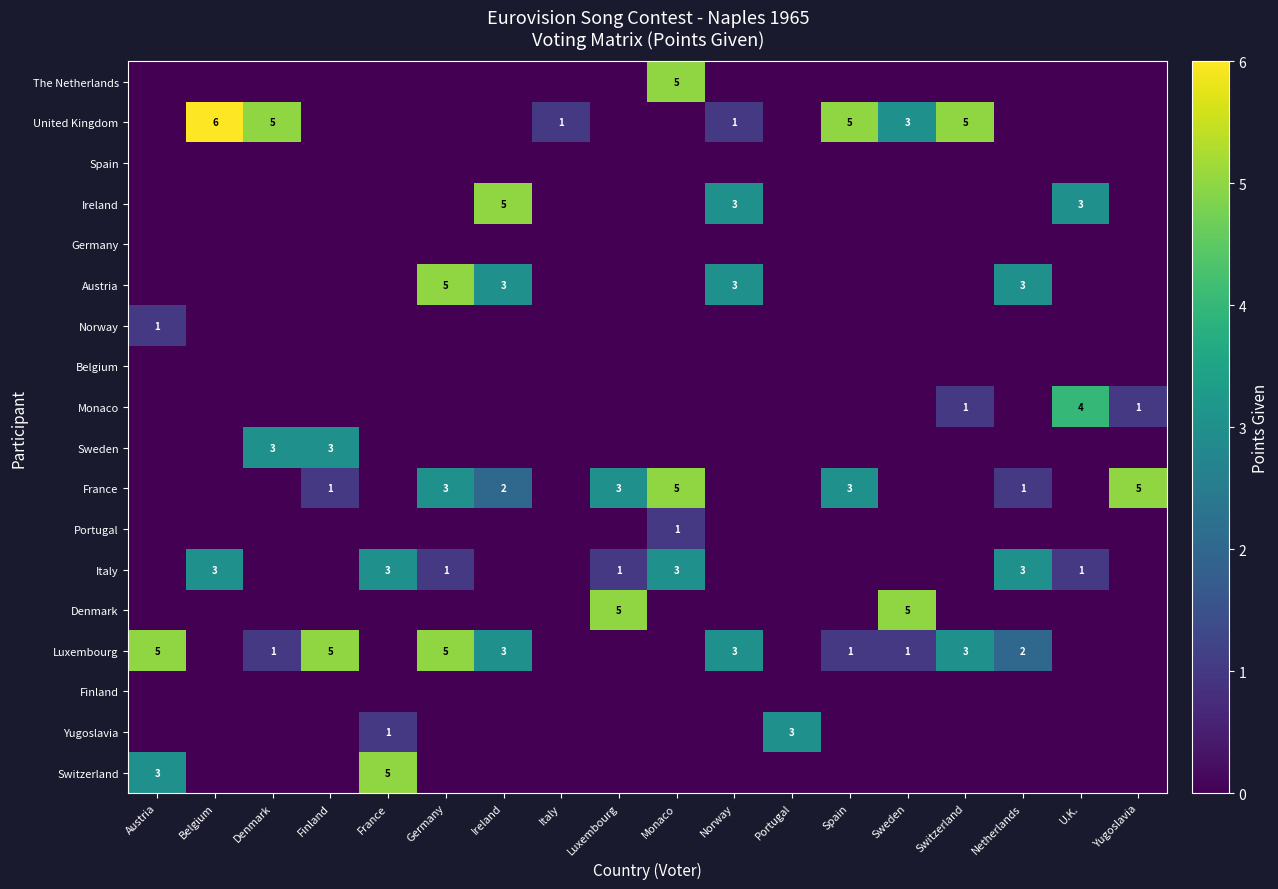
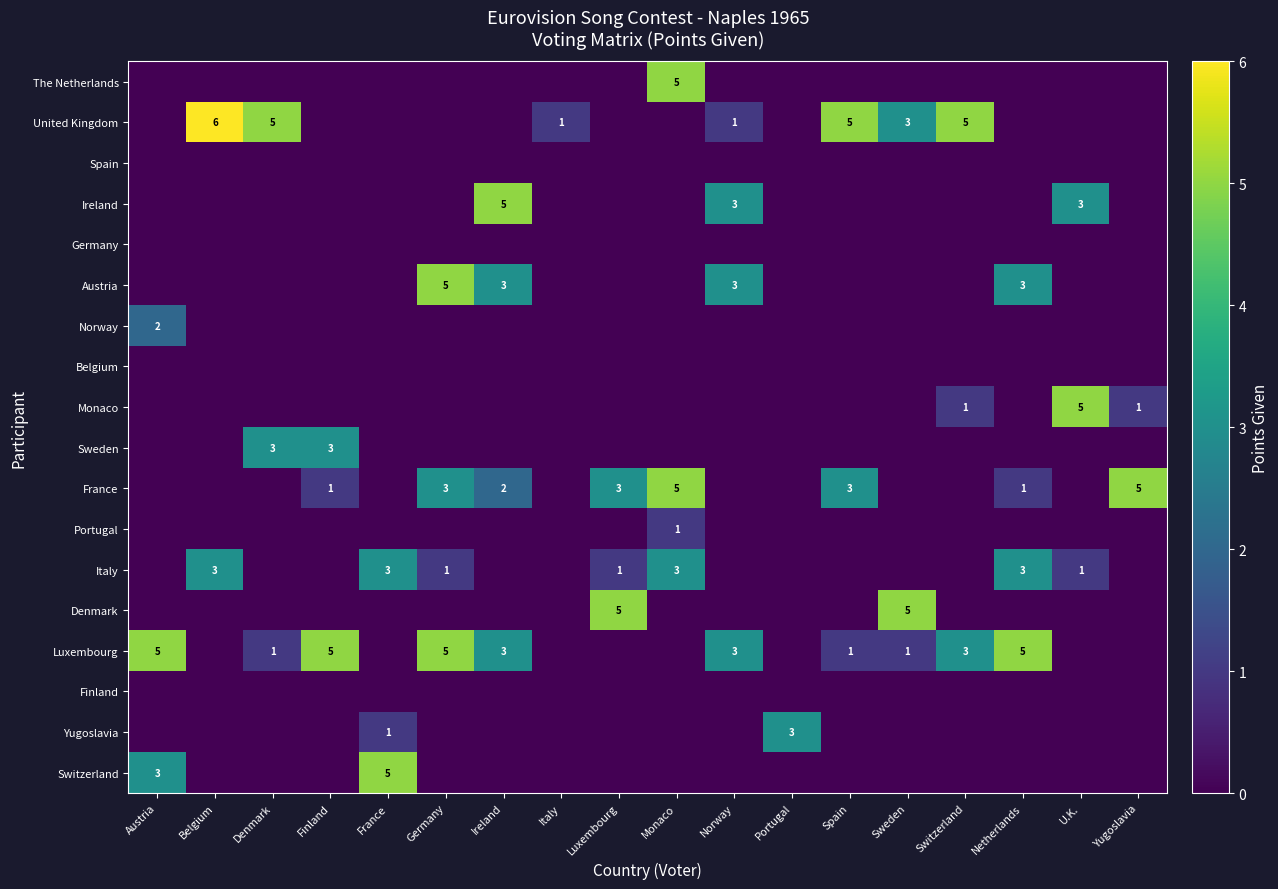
Norway, Austria: 1 -> 2
Monaco, U.K.: 4 -> 5
Luxembourg, Netherlands: 2 -> 5
